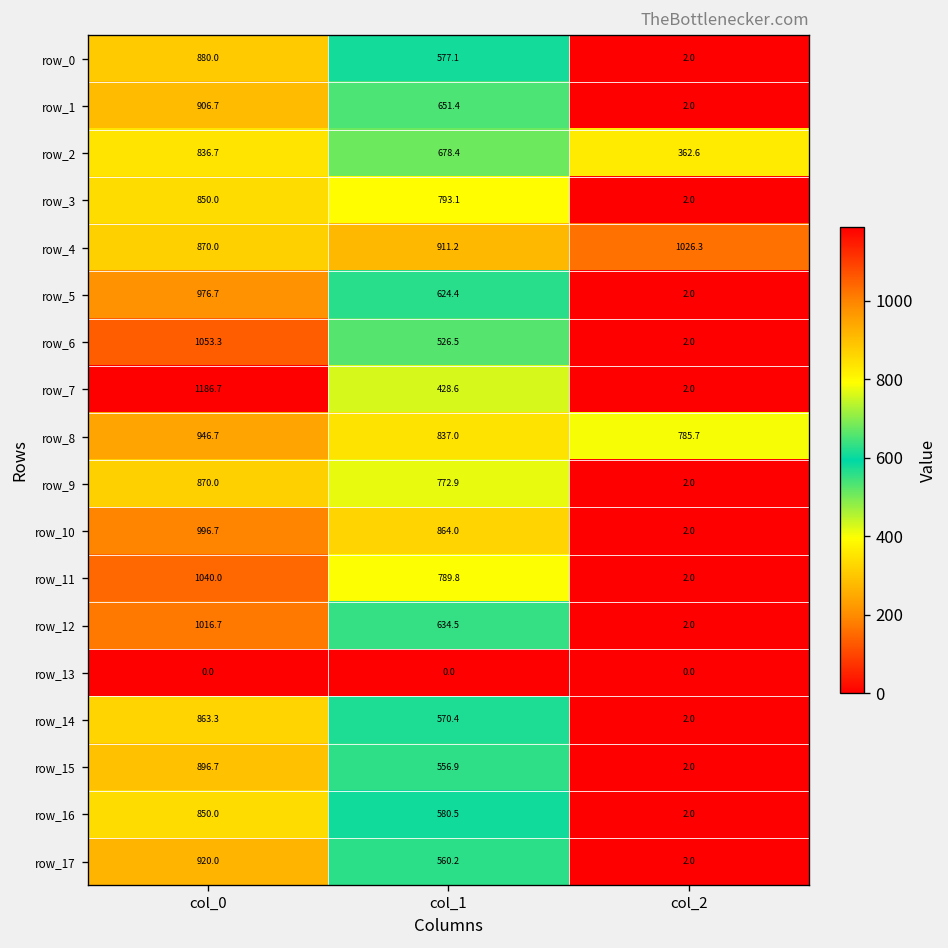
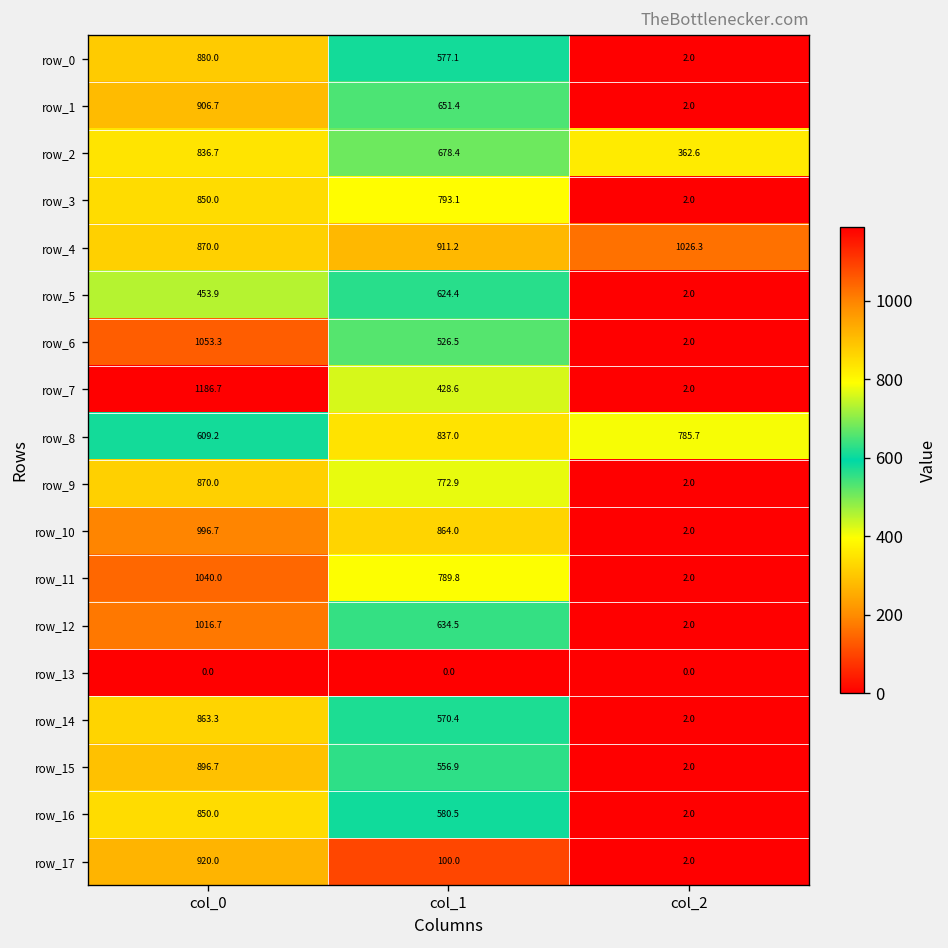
row_5, col_0: 976.7 -> 453.9
row_8, col_0: 946.7 -> 609.2
row_17, col_1: 560.2 -> 100.0
